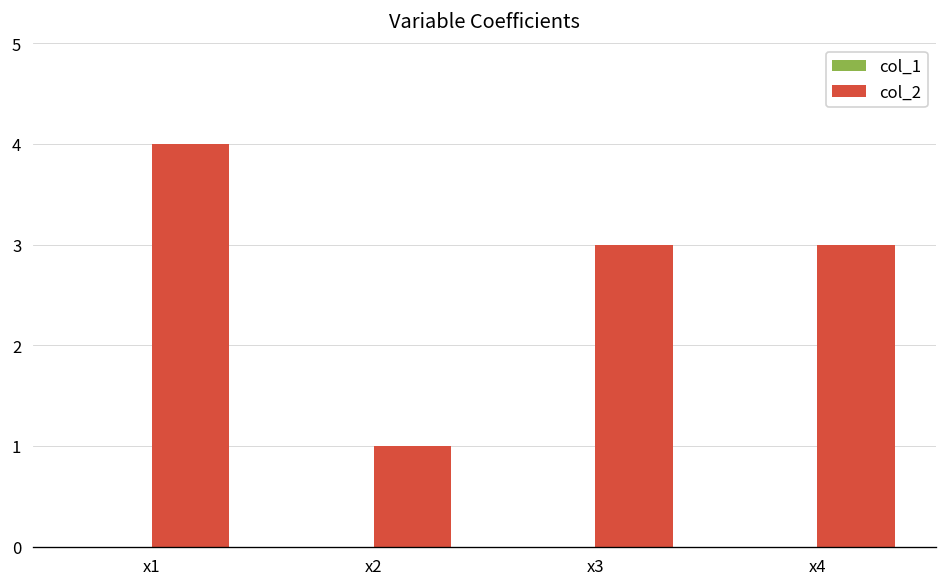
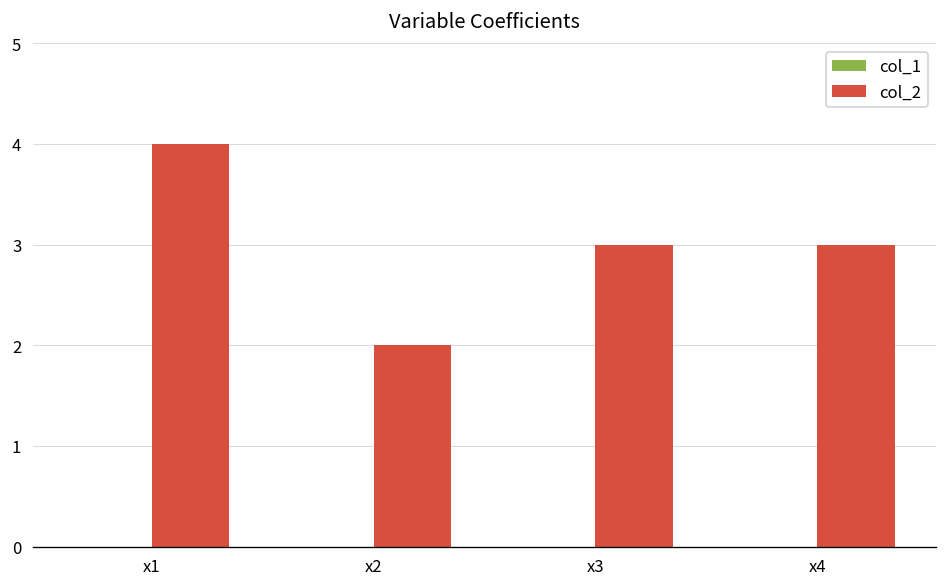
col_2, x2: 1 -> 2
